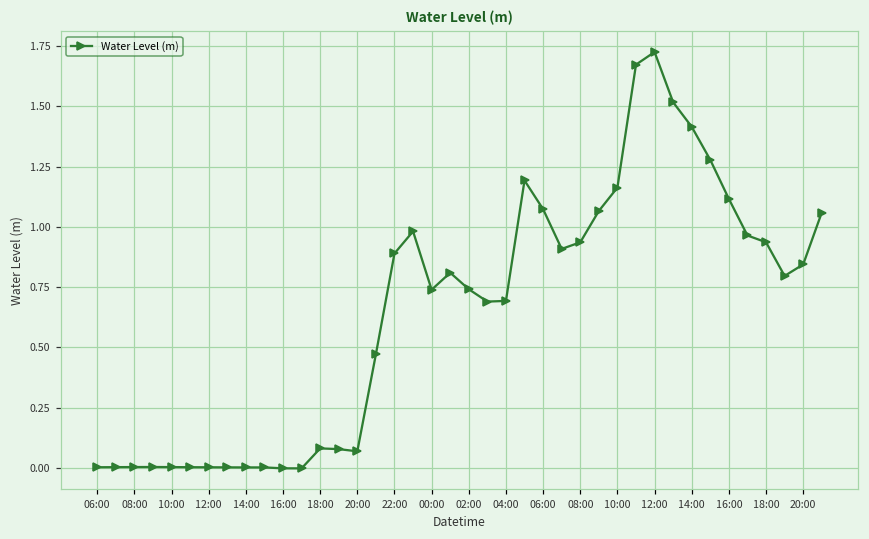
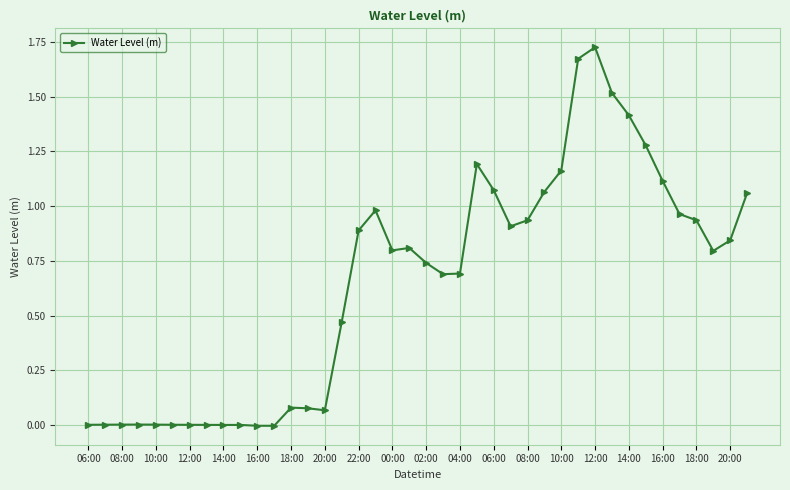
00:00: 0.74 -> 0.80
